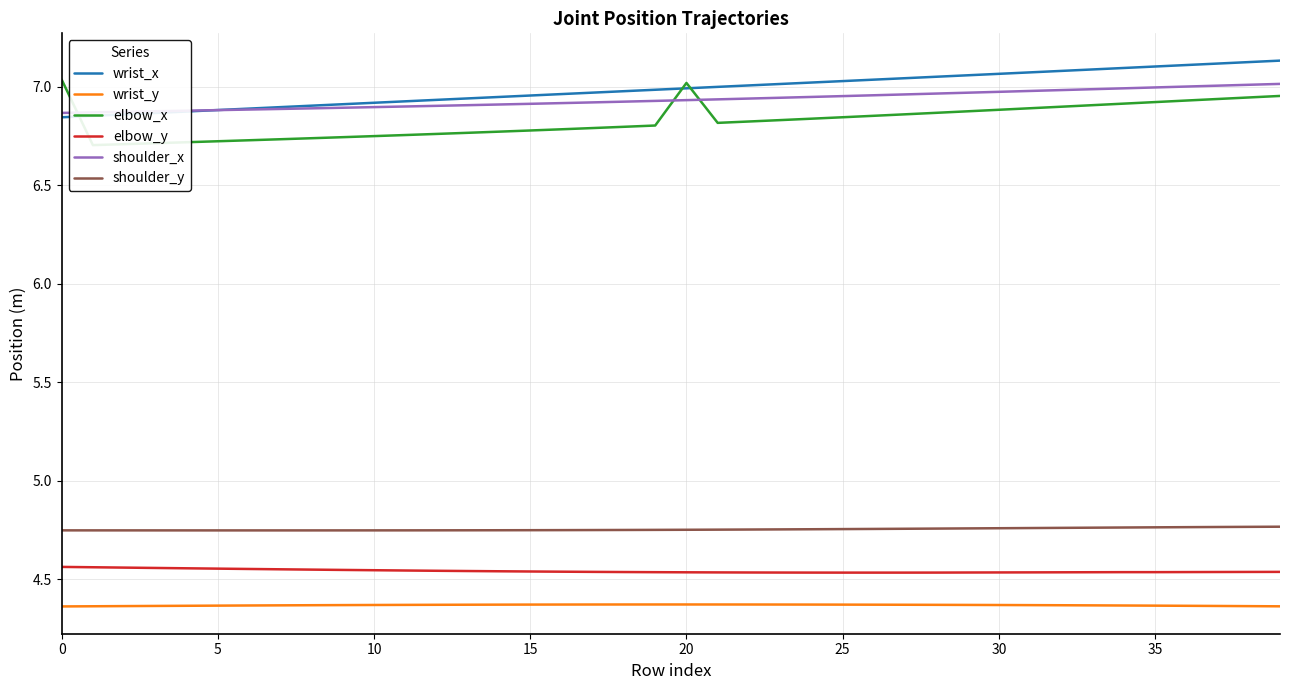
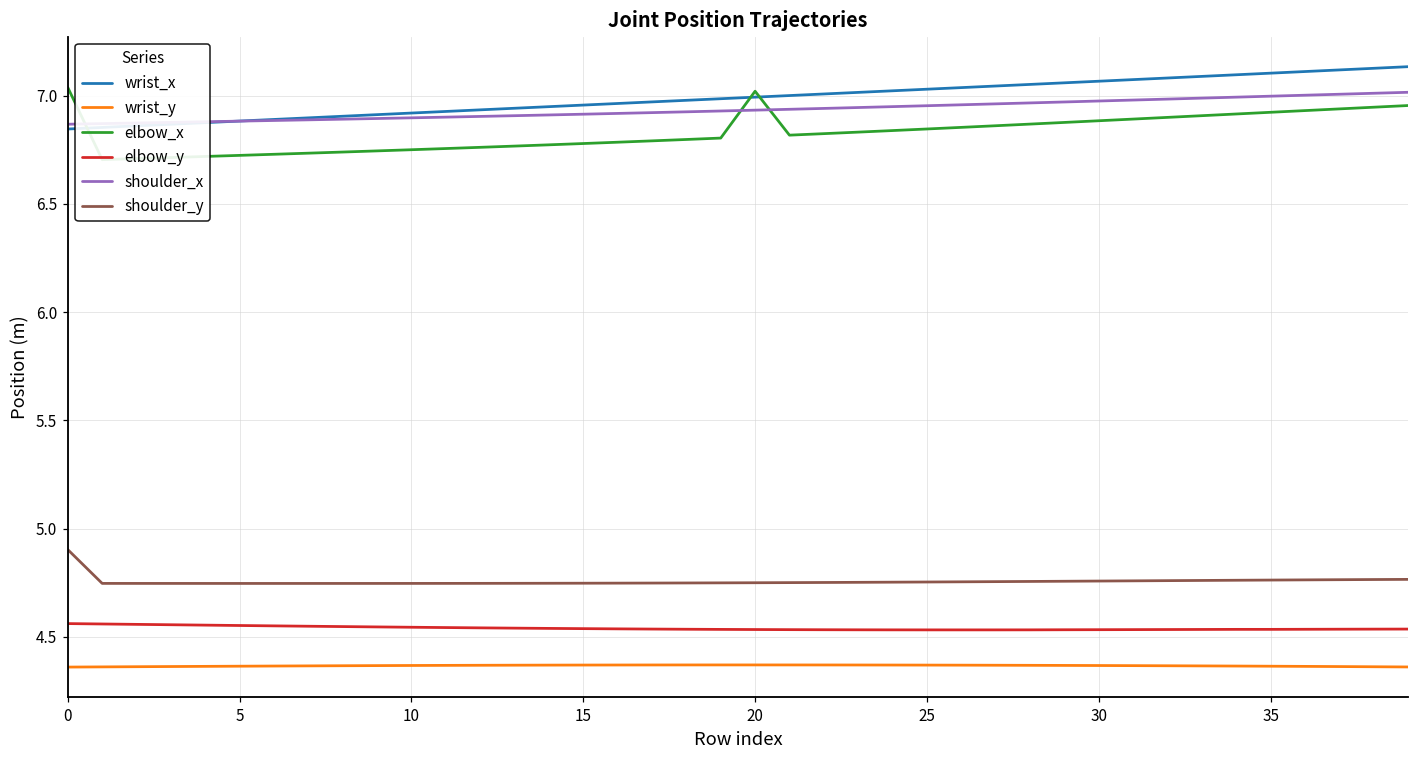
shoulder_y, 0: 4.75 -> 4.90
